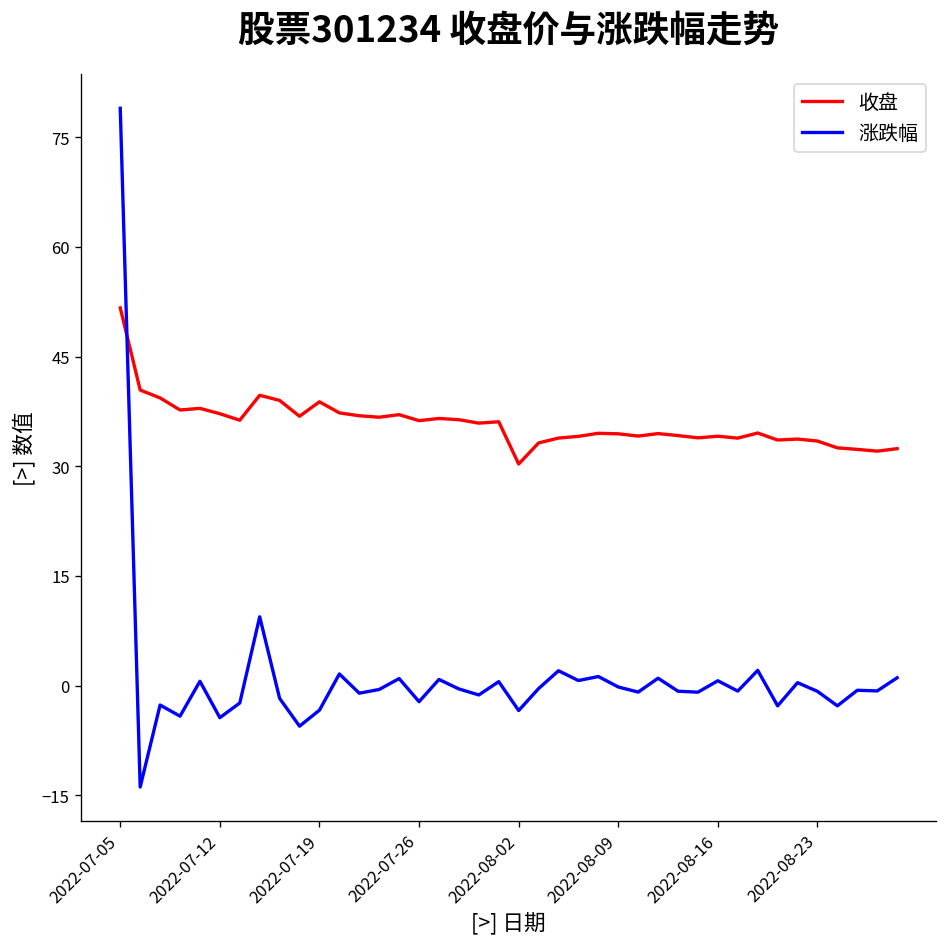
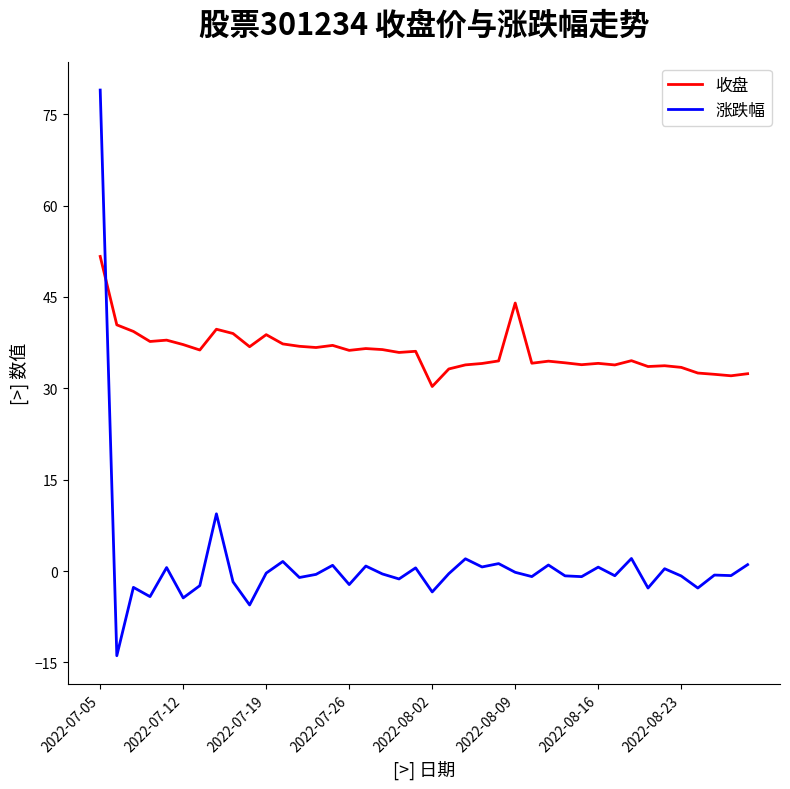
涨跌幅, 2022-07-19: -3 -> 0
收盘, 2022-08-09: 34 -> 44
